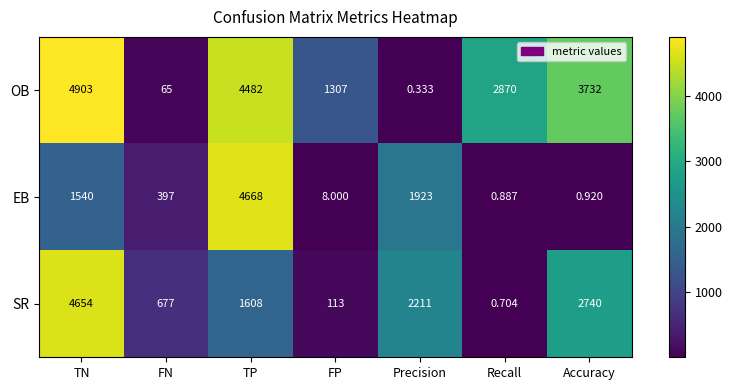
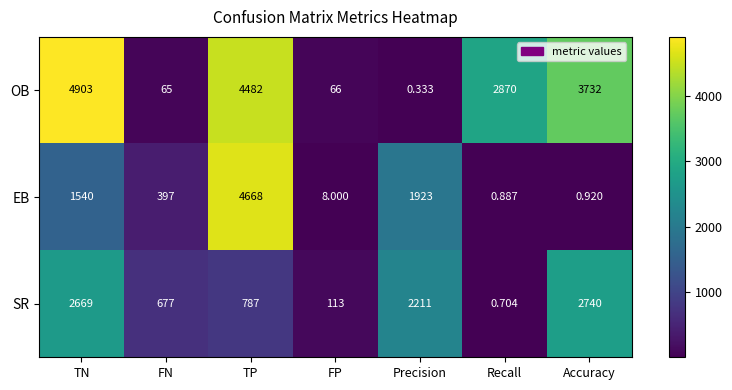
OB, FP: 1307 -> 66
SR, TN: 4654 -> 2669
SR, TP: 1608 -> 787
